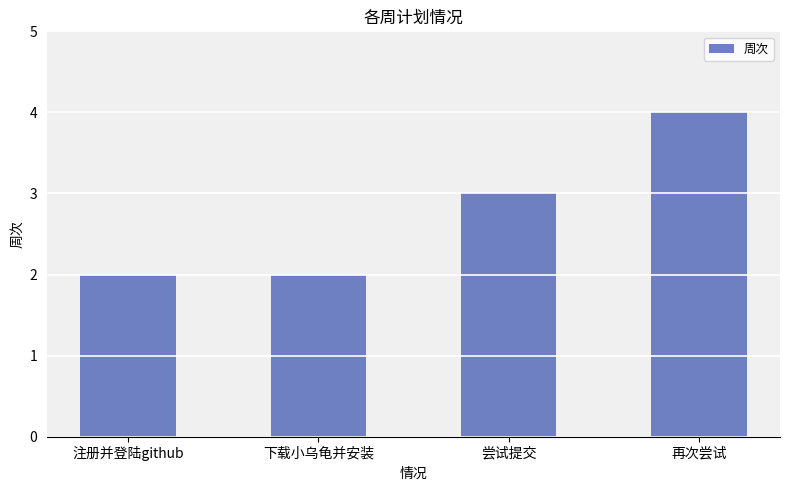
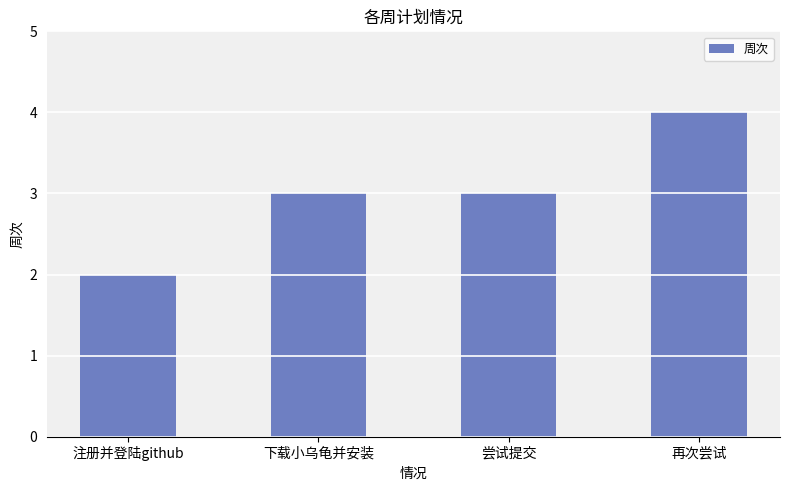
下载小乌龟并安装: 2 -> 3
